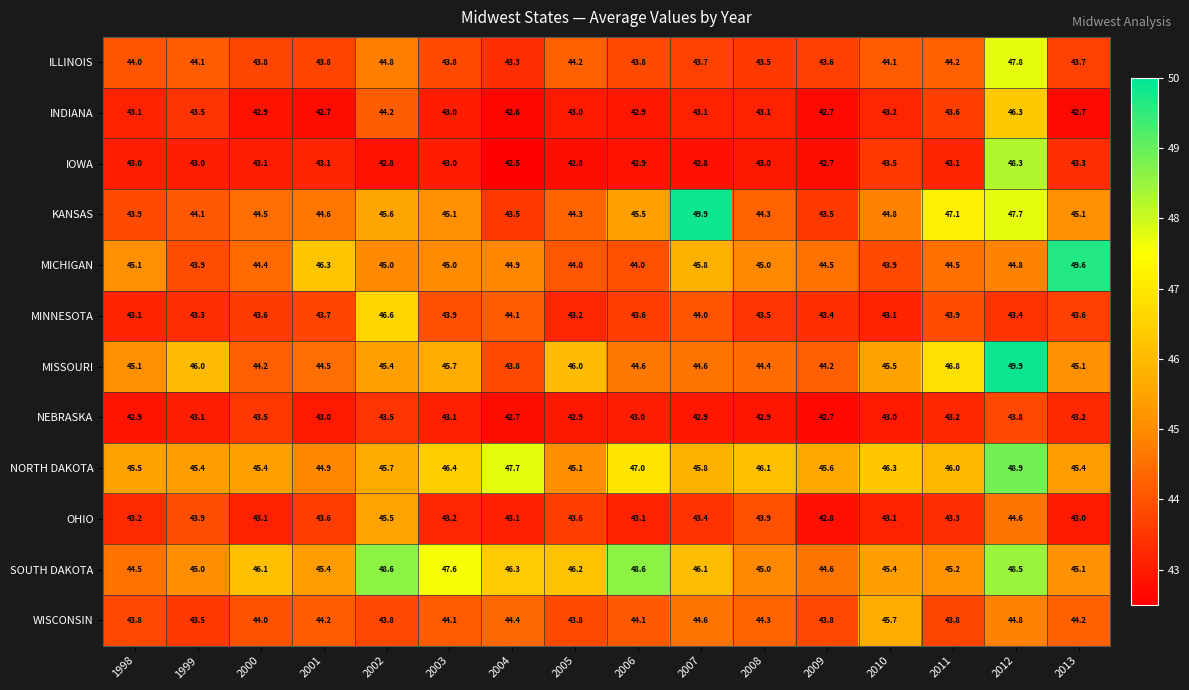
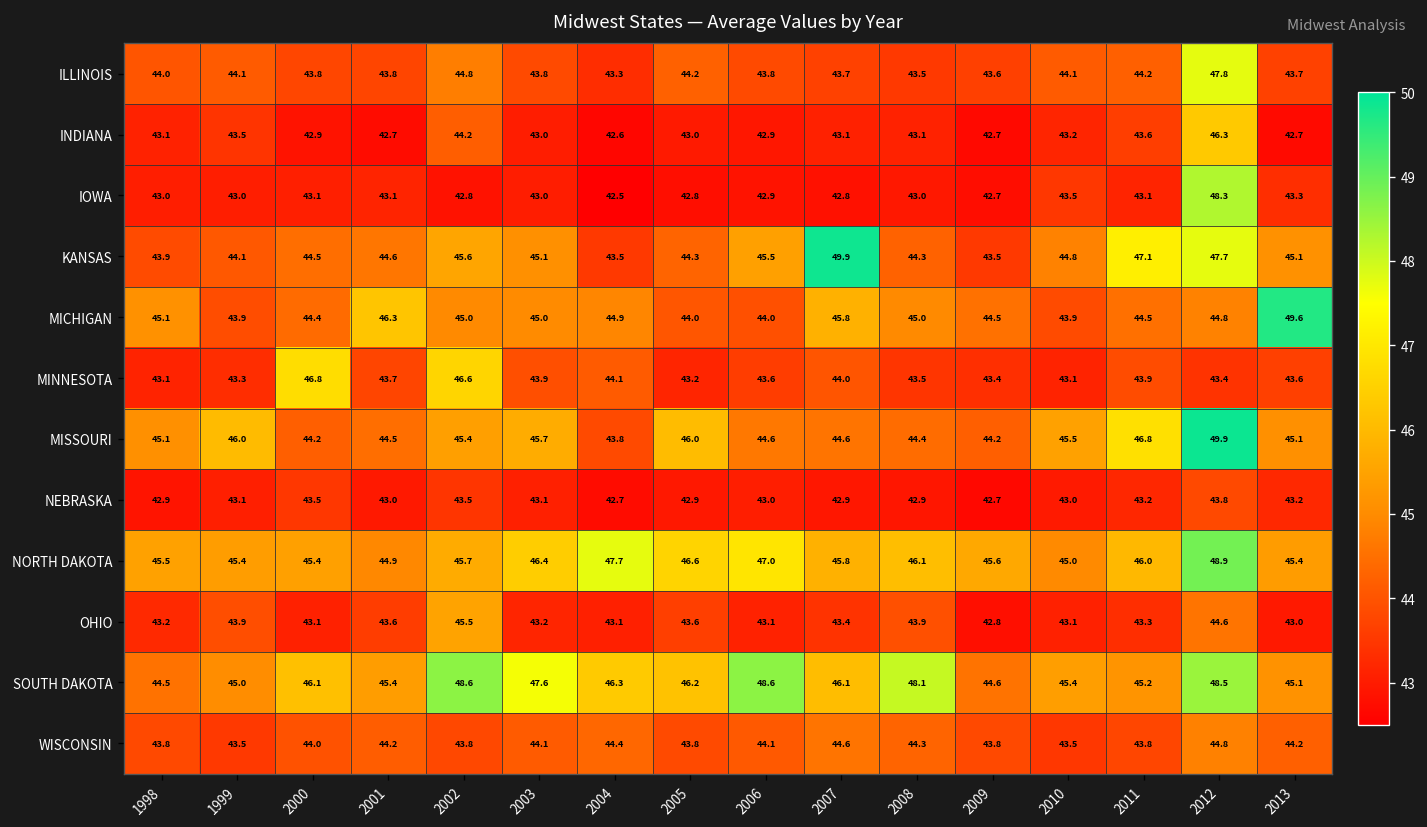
MINNESOTA, 2000: 43.6 -> 46.8
NORTH DAKOTA, 2005: 45.1 -> 46.6
NORTH DAKOTA, 2010: 46.3 -> 45.0
SOUTH DAKOTA, 2008: 45.0 -> 48.1
WISCONSIN, 2010: 45.7 -> 43.5
